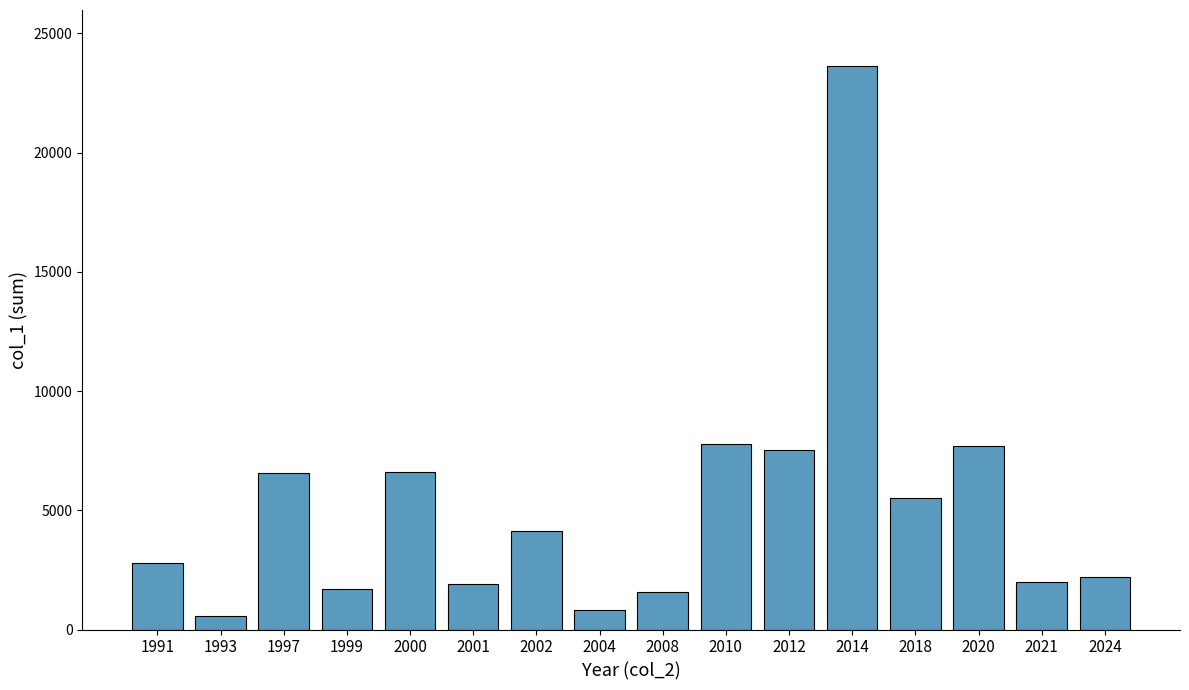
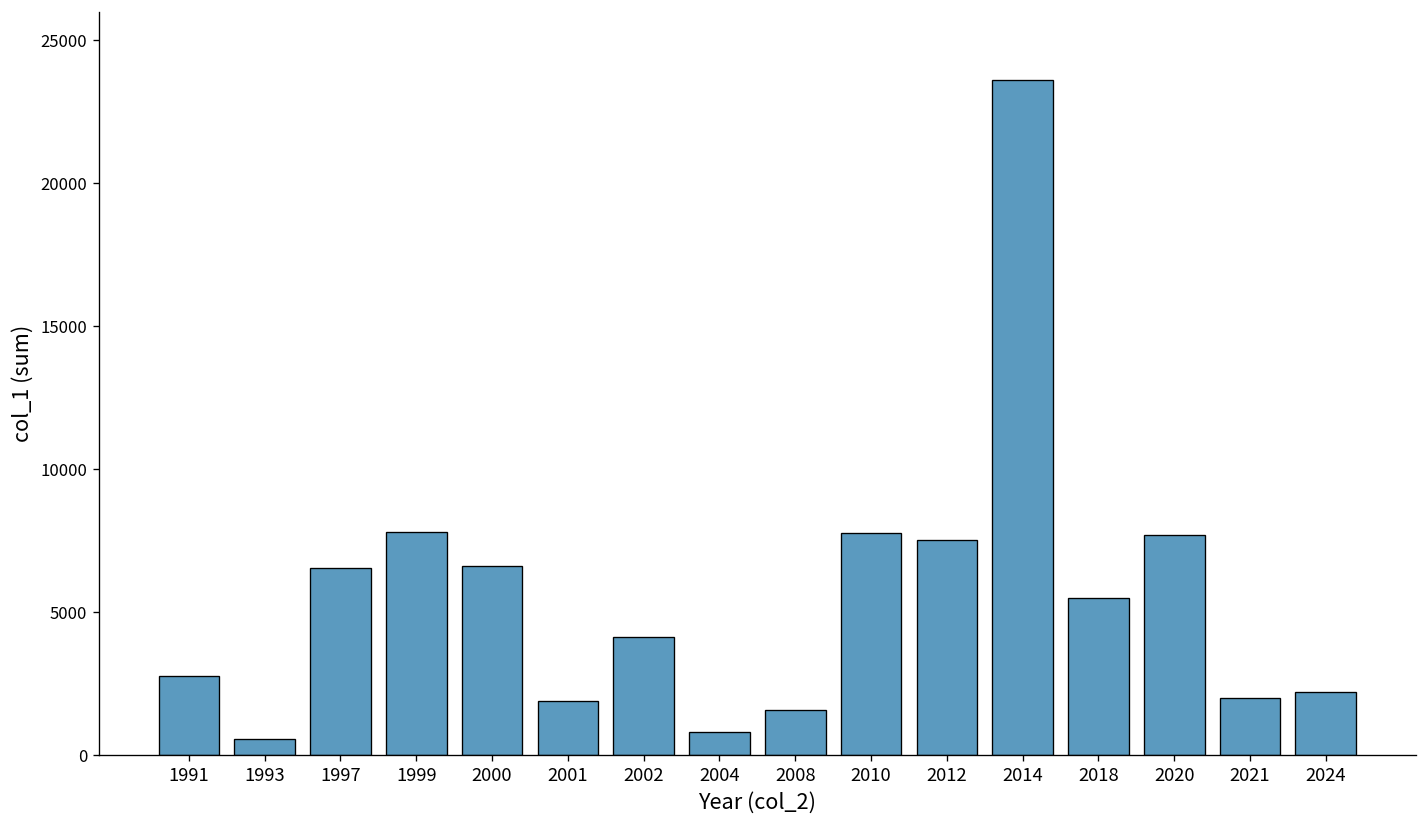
1999: 1700 -> 7800
